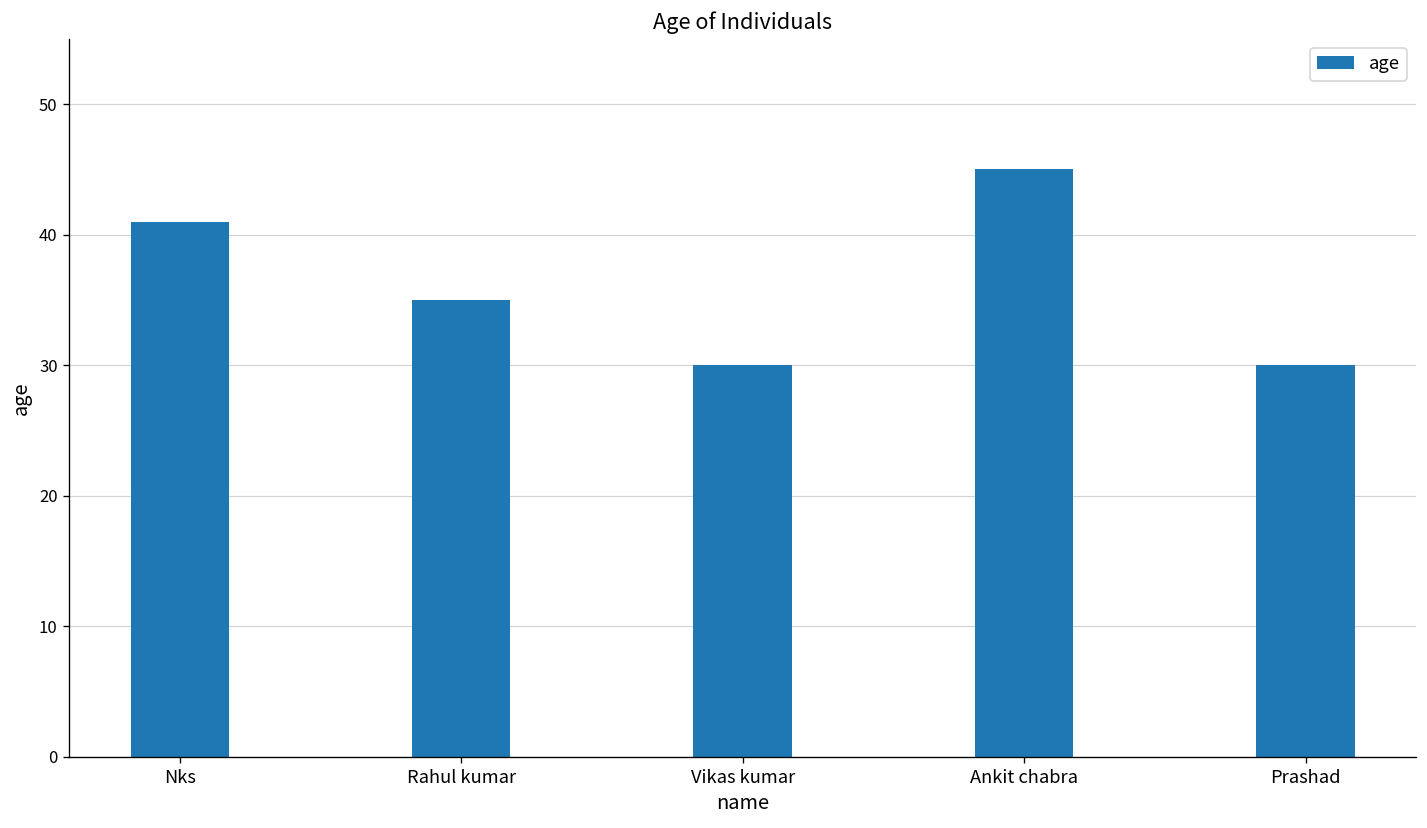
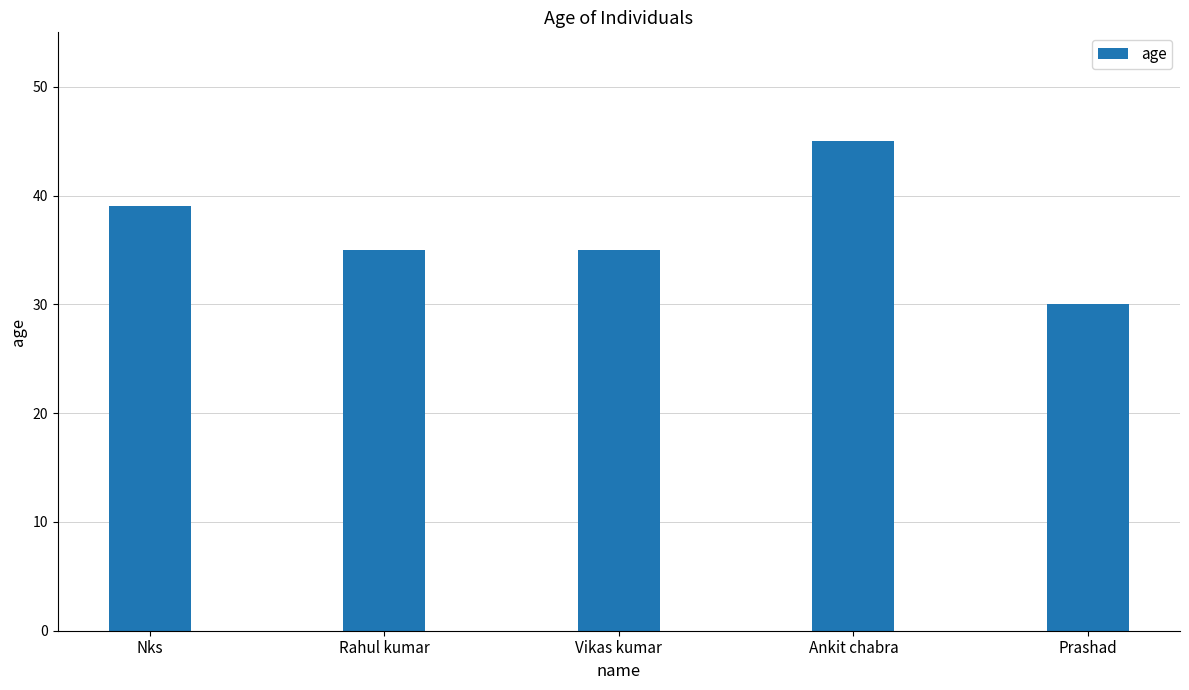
Nks: 41 -> 39
Vikas kumar: 30 -> 35
